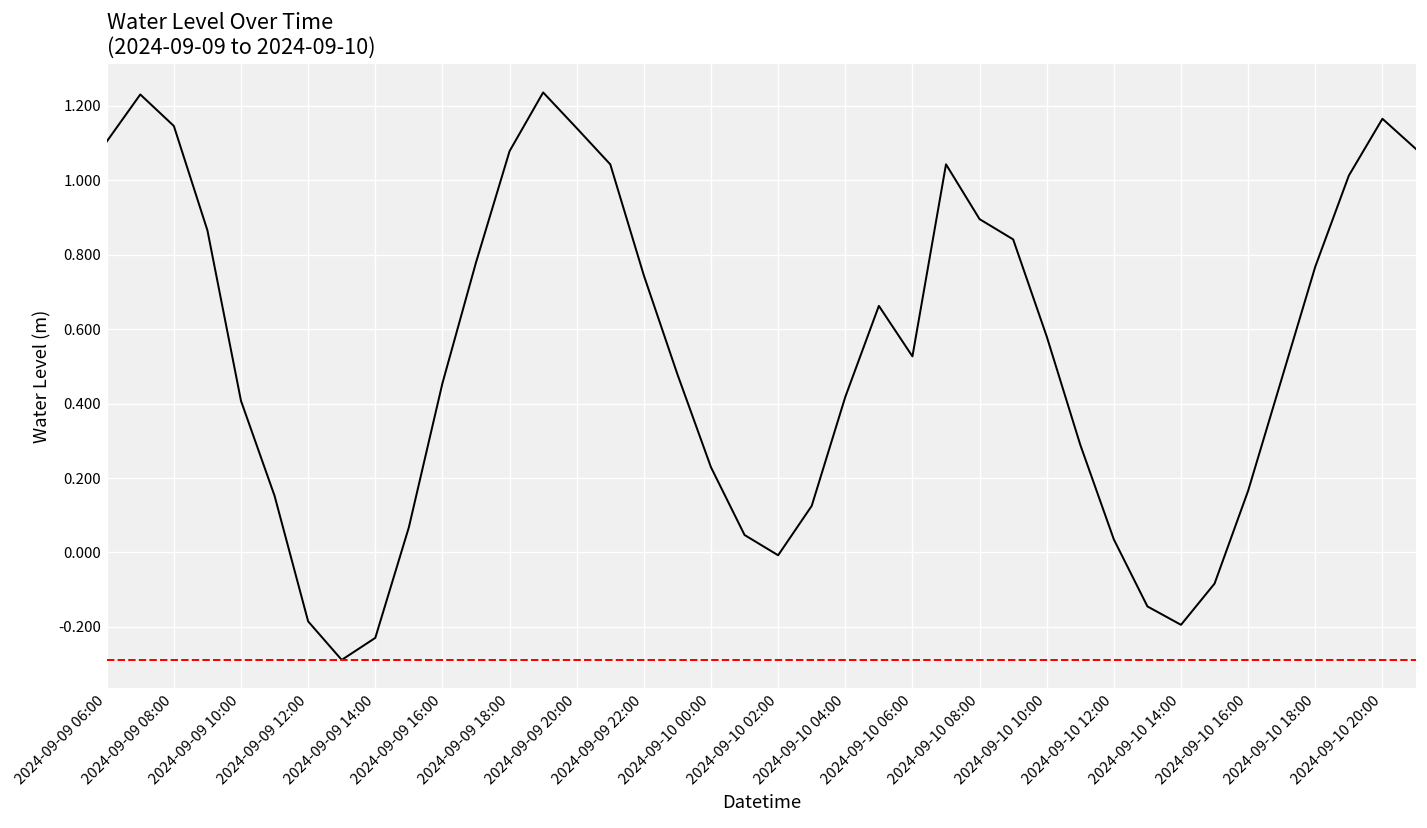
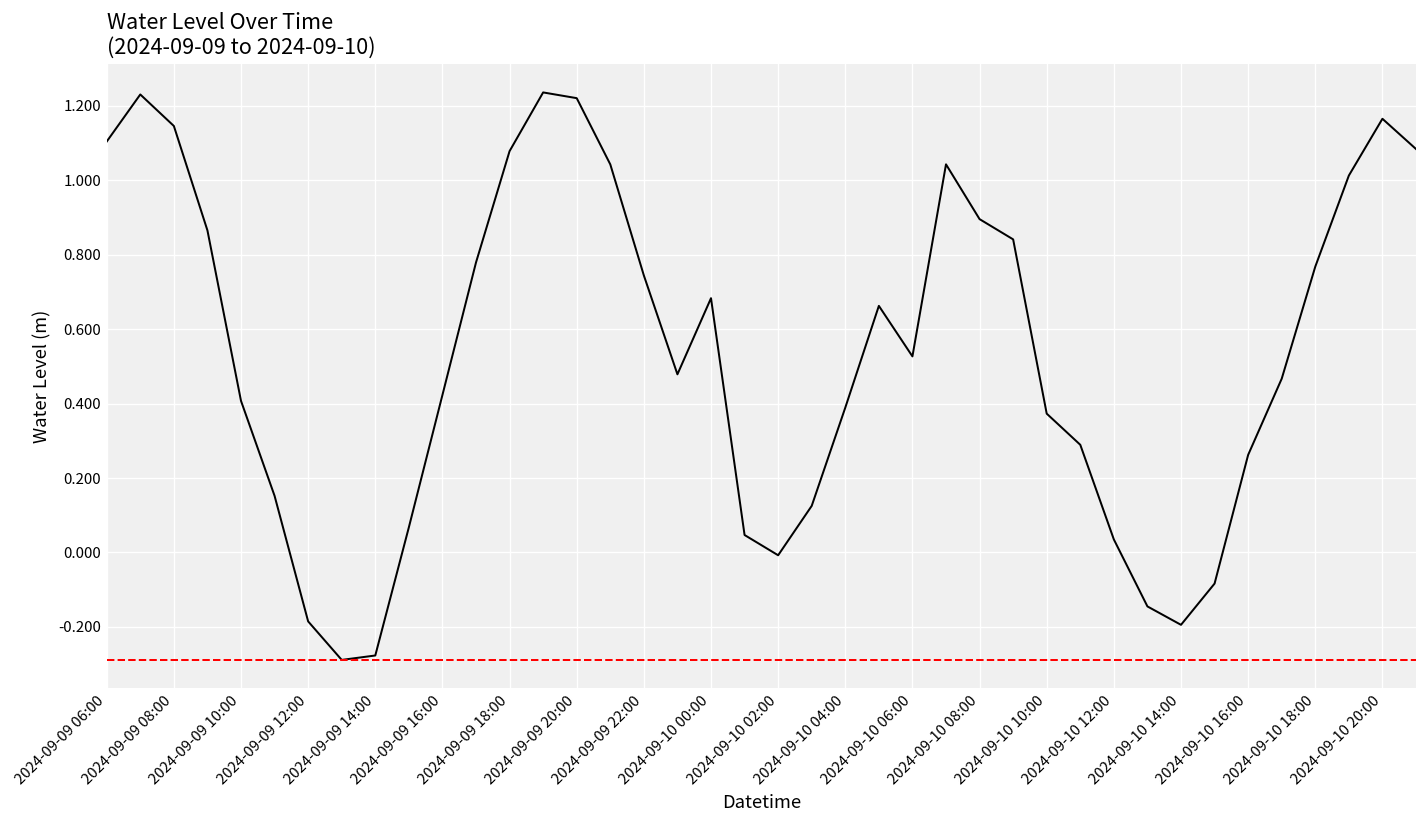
2024-09-09 14:00: -0.23 -> -0.28
2024-09-09 16:00: 0.45 -> 0.42
2024-09-09 20:00: 1.14 -> 1.22
2024-09-10 00:00: 0.23 -> 0.68
2024-09-10 04:00: 0.42 -> 0.39
2024-09-10 10:00: 0.58 -> 0.37
2024-09-10 16:00: 0.17 -> 0.26
